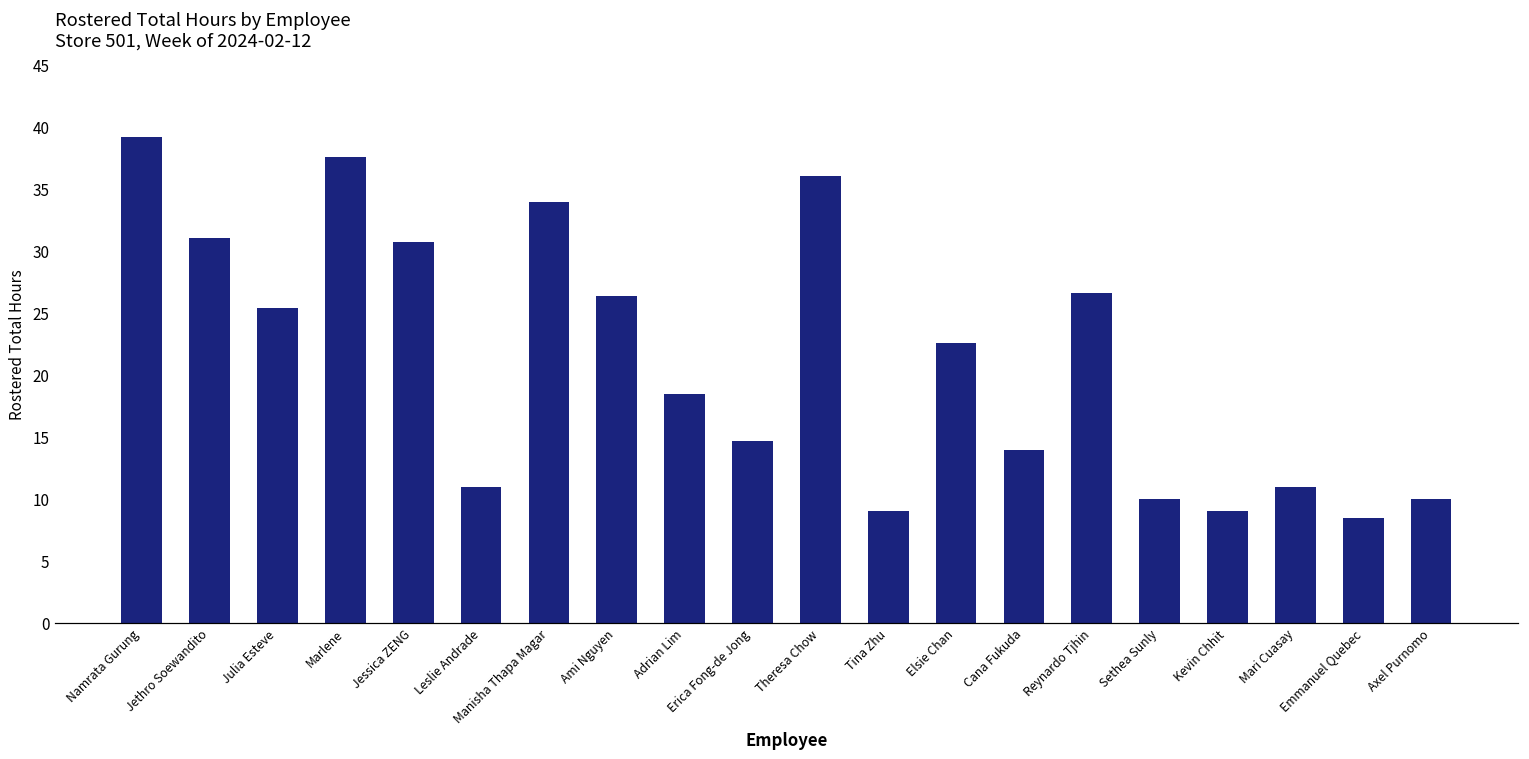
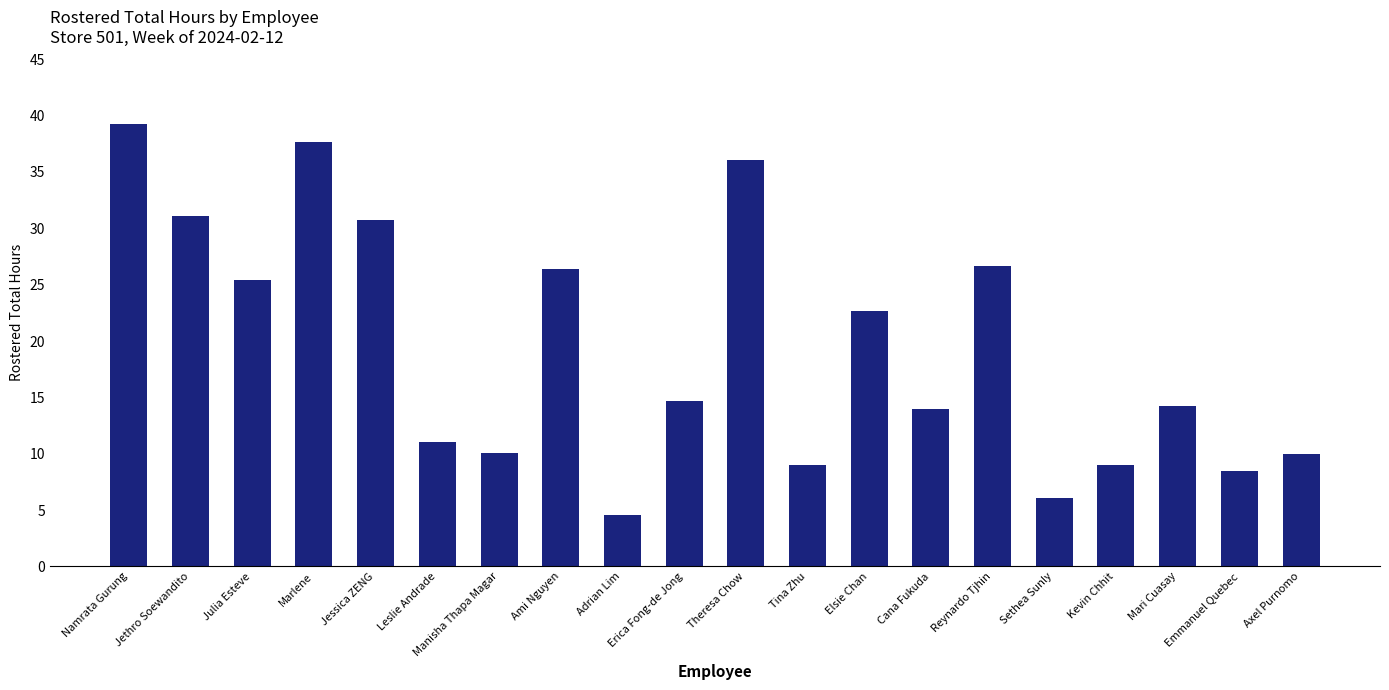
Manisha Thapa Magar: 34.0 -> 10.1
Adrian Lim: 18.5 -> 4.6
Sethea Sunly: 10.0 -> 6.1
Mari Cuasay: 11.0 -> 14.2
